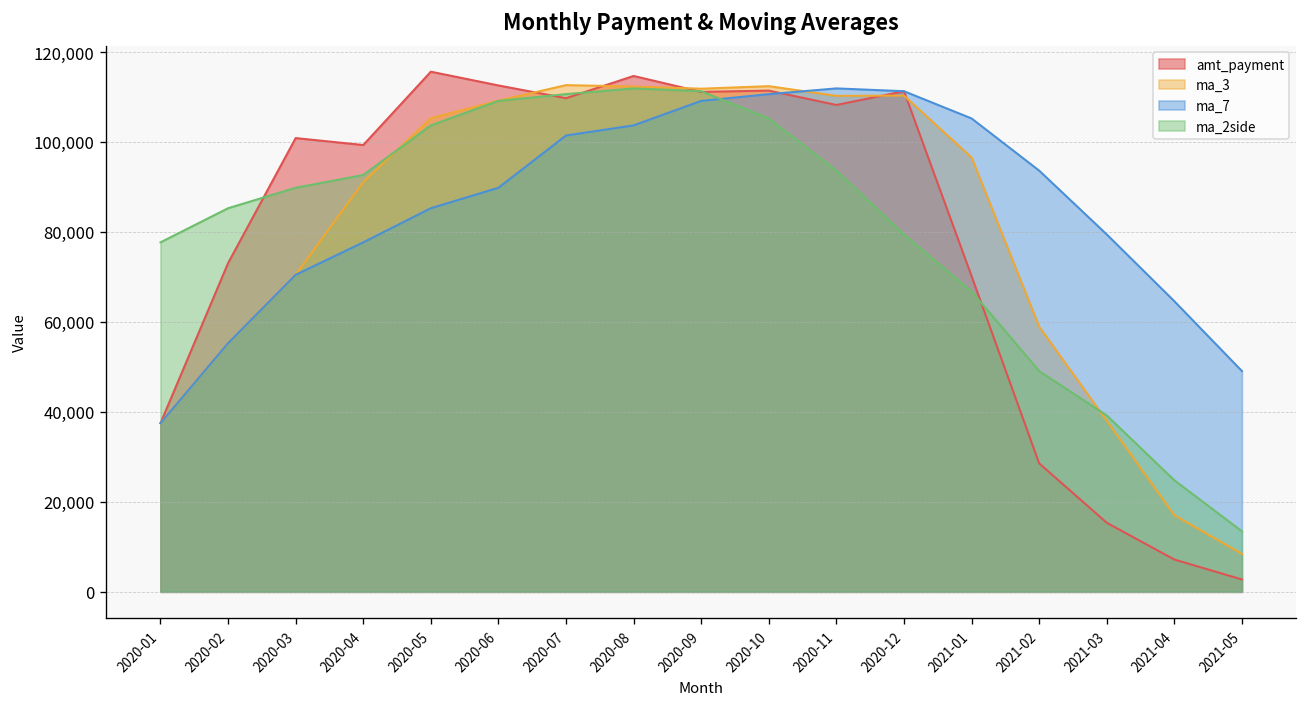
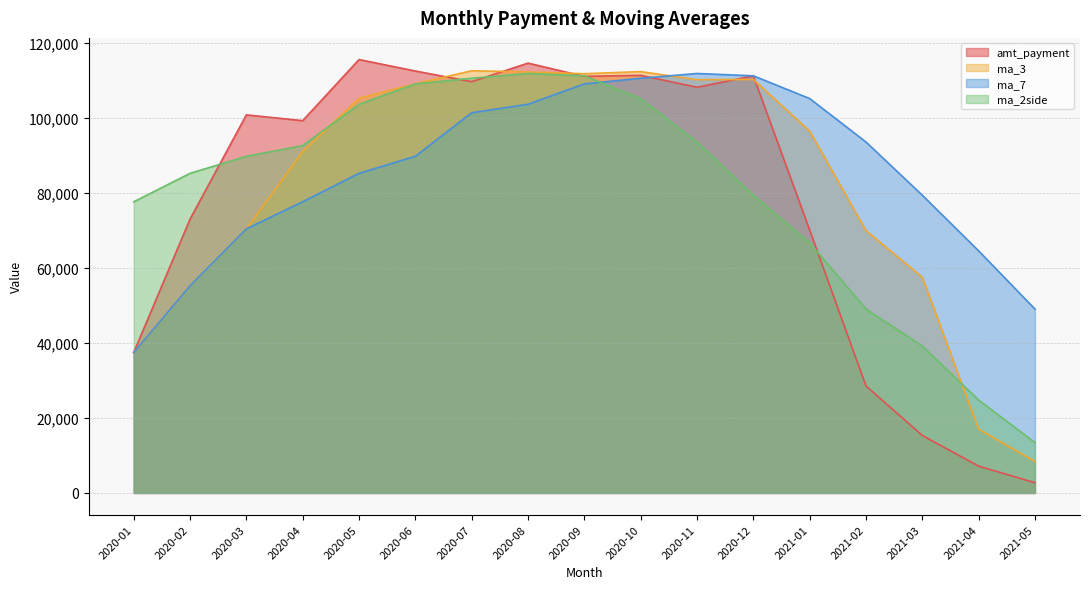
ma_3, 2021-02: 59,000 -> 70,000
ma_3, 2021-03: 38,000 -> 58,000
